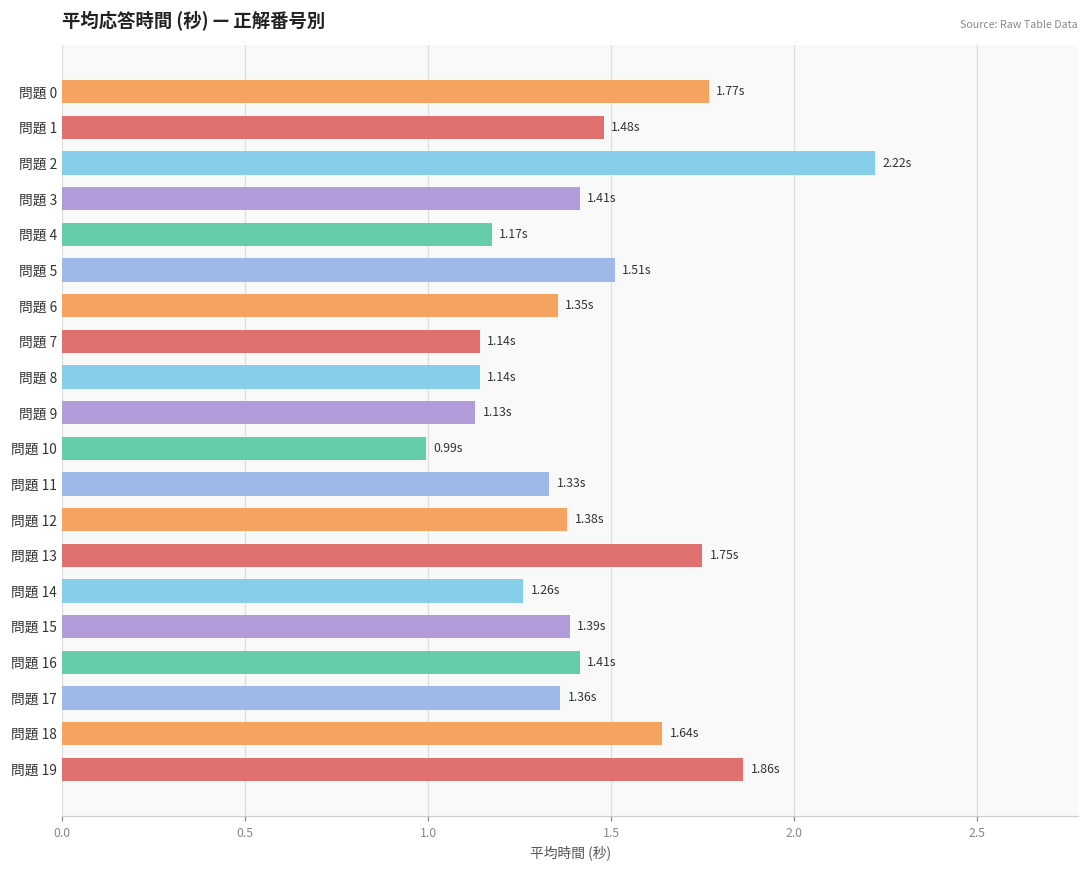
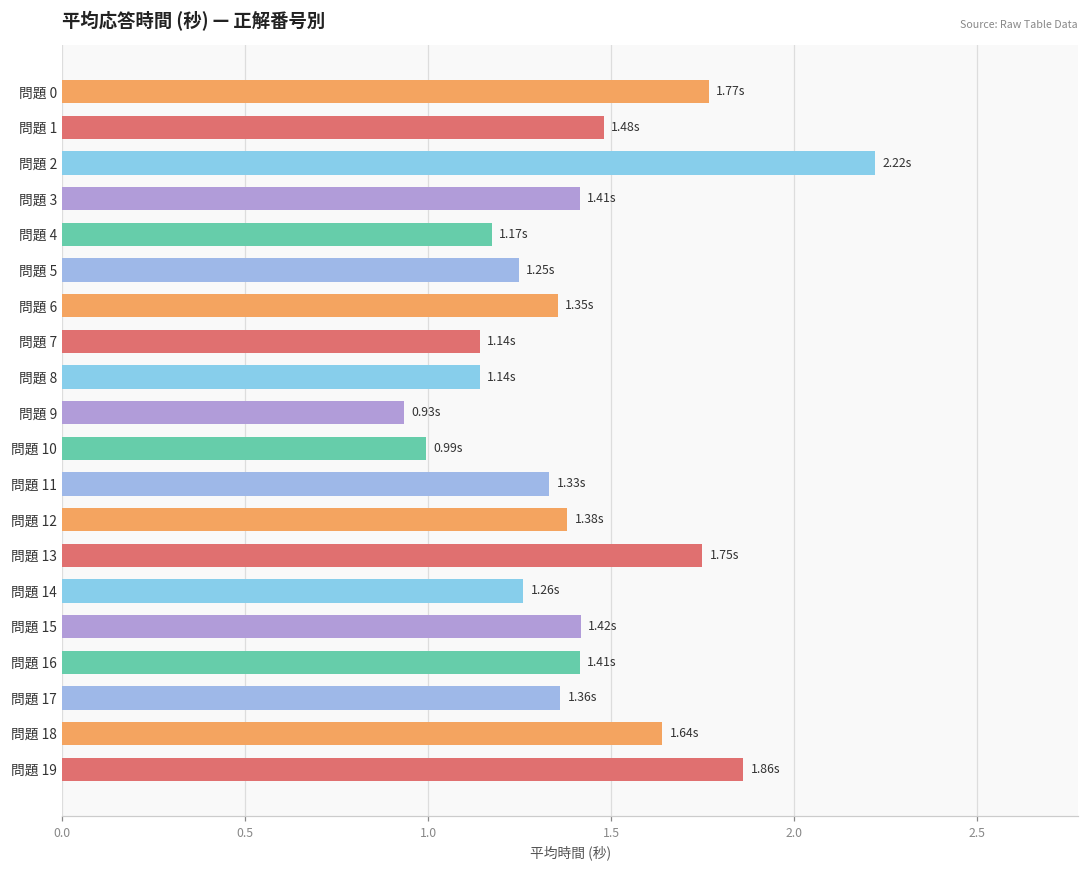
問題 5: 1.51s -> 1.25s
問題 9: 1.13s -> 0.93s
問題 15: 1.39s -> 1.42s
